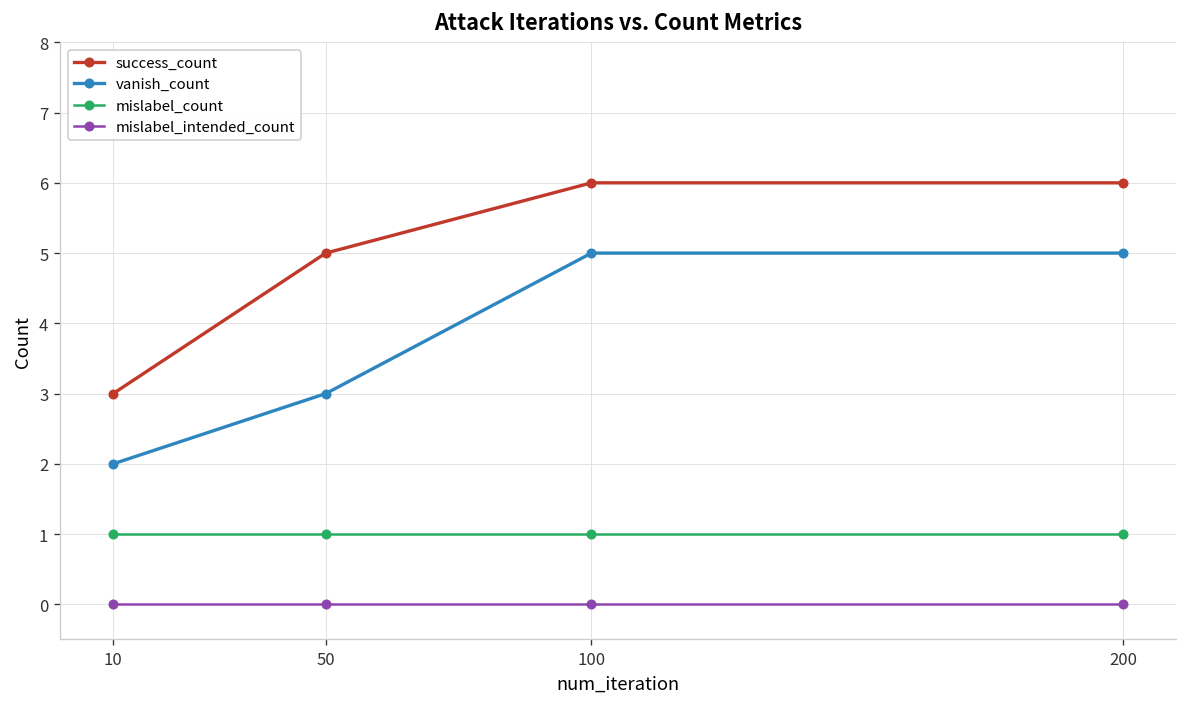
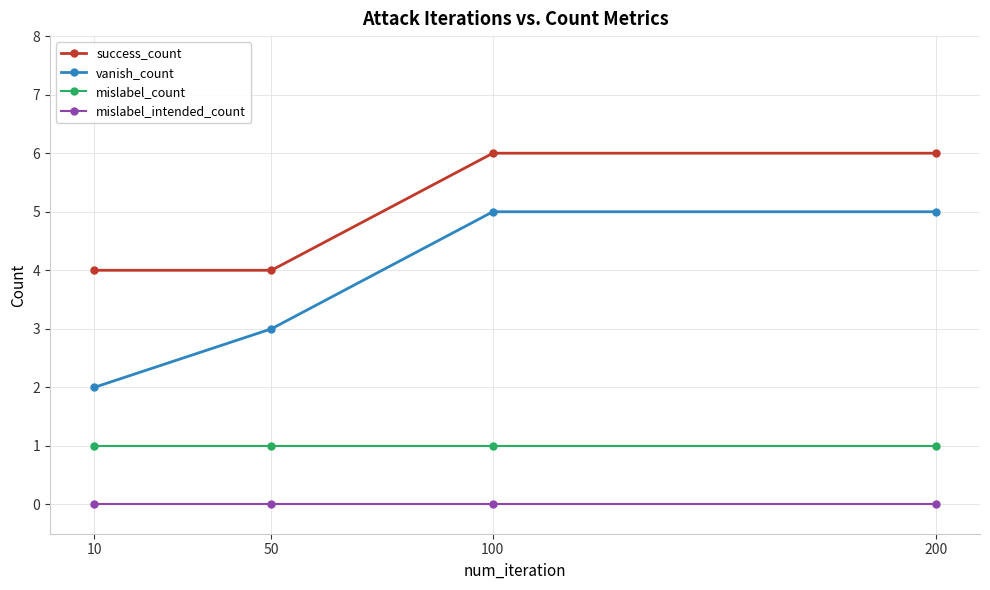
success_count, 10: 3 -> 4
success_count, 50: 5 -> 4
